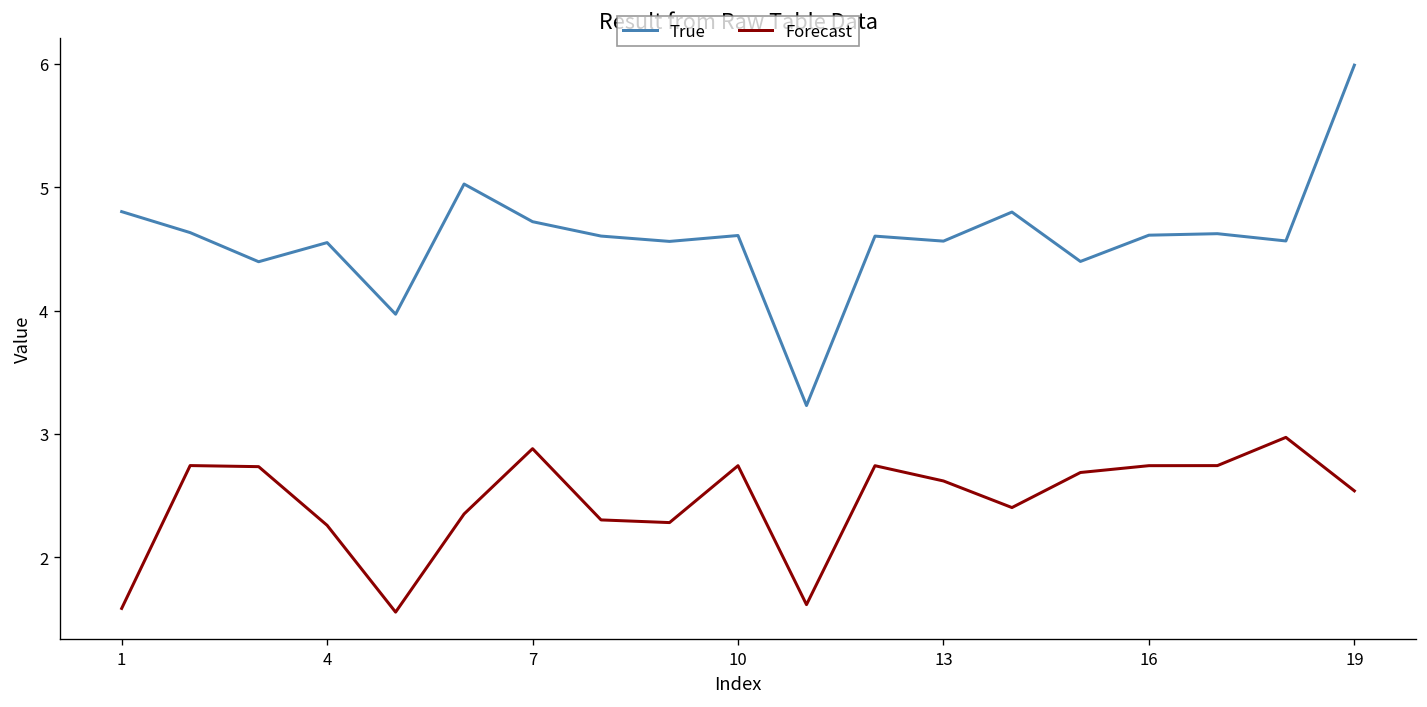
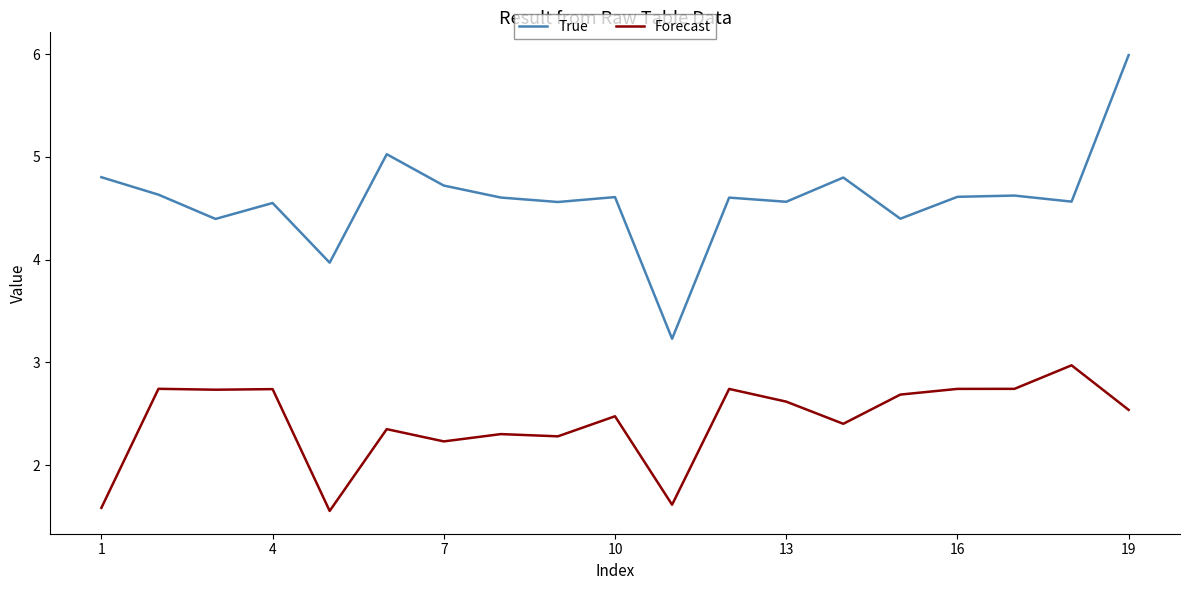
Forecast, 4: 2.26 -> 2.74
Forecast, 7: 2.88 -> 2.23
Forecast, 10: 2.74 -> 2.48
